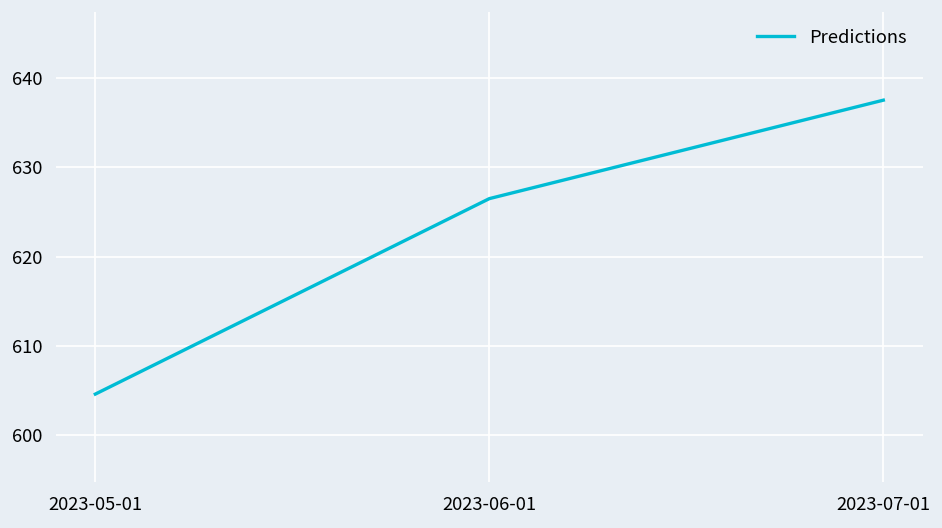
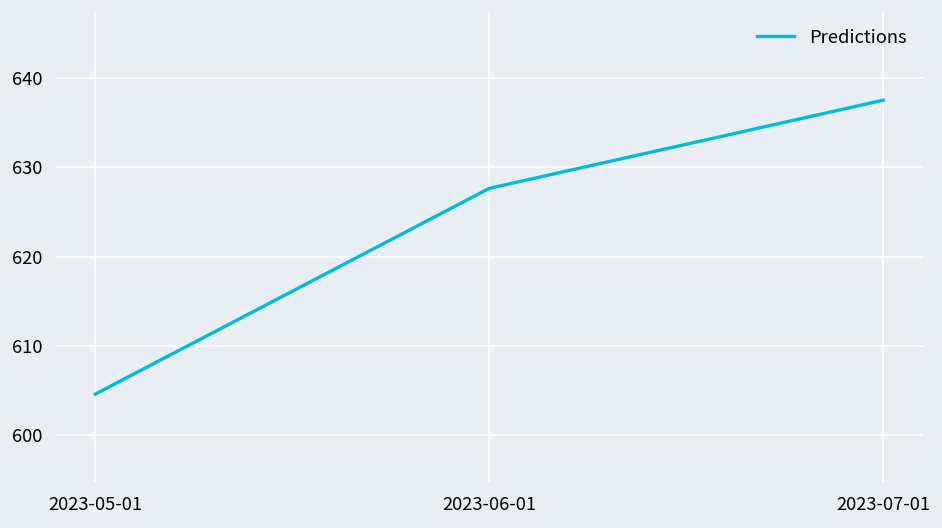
2023-06-01: 626 -> 628
